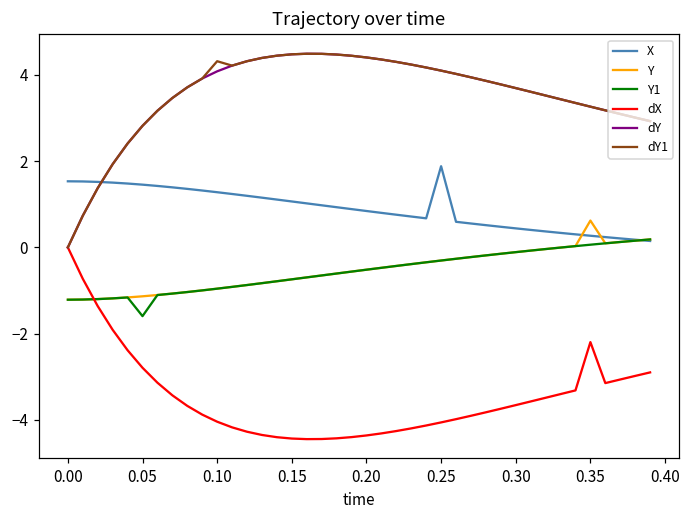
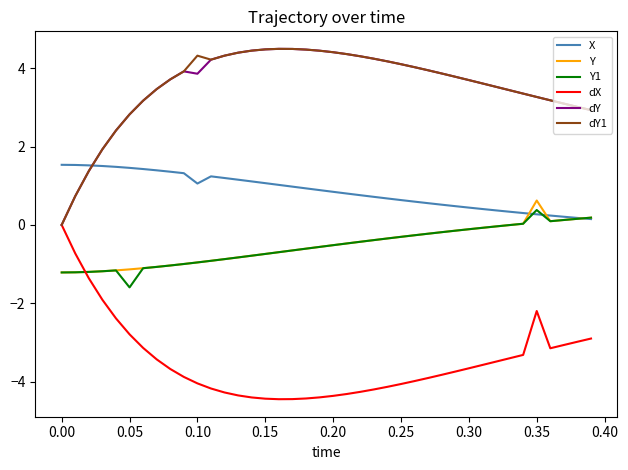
X, 0.10: 1.3 -> 1.1
dY, 0.10: 4.1 -> 3.9
X, 0.25: 1.9 -> 0.6
Y1, 0.35: 0.1 -> 0.4
